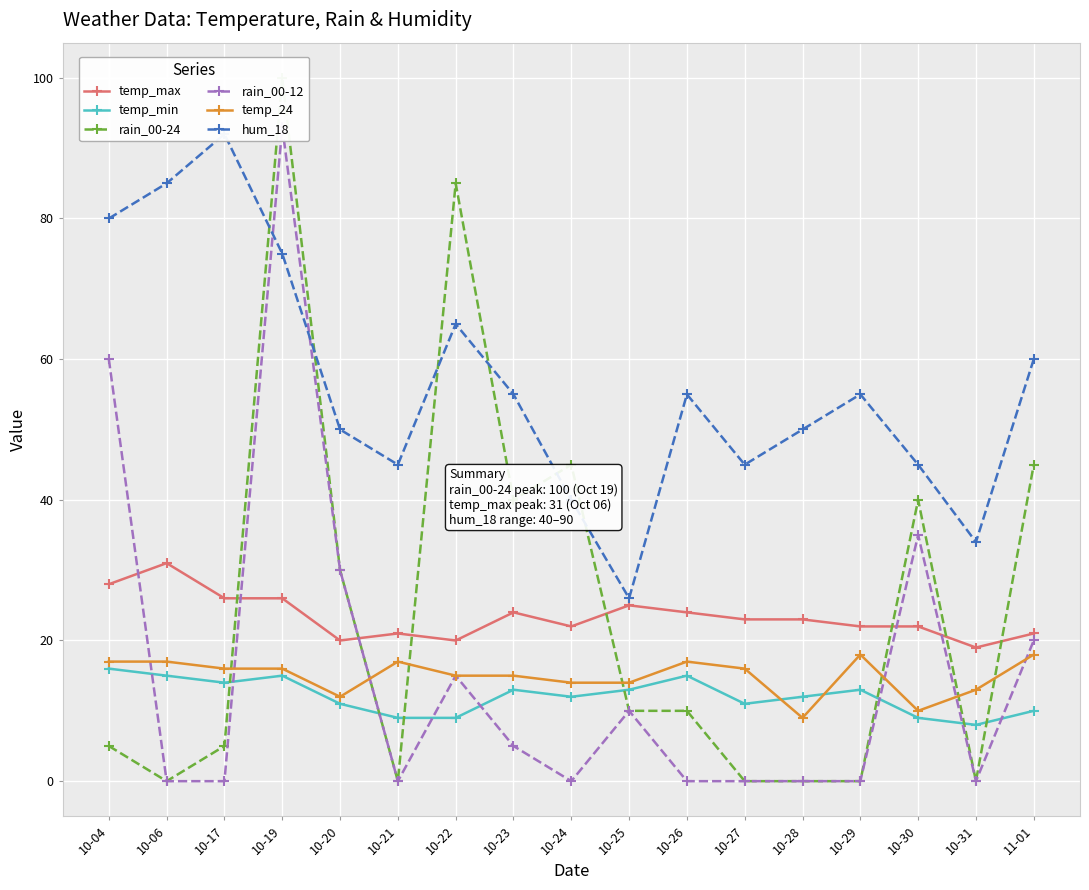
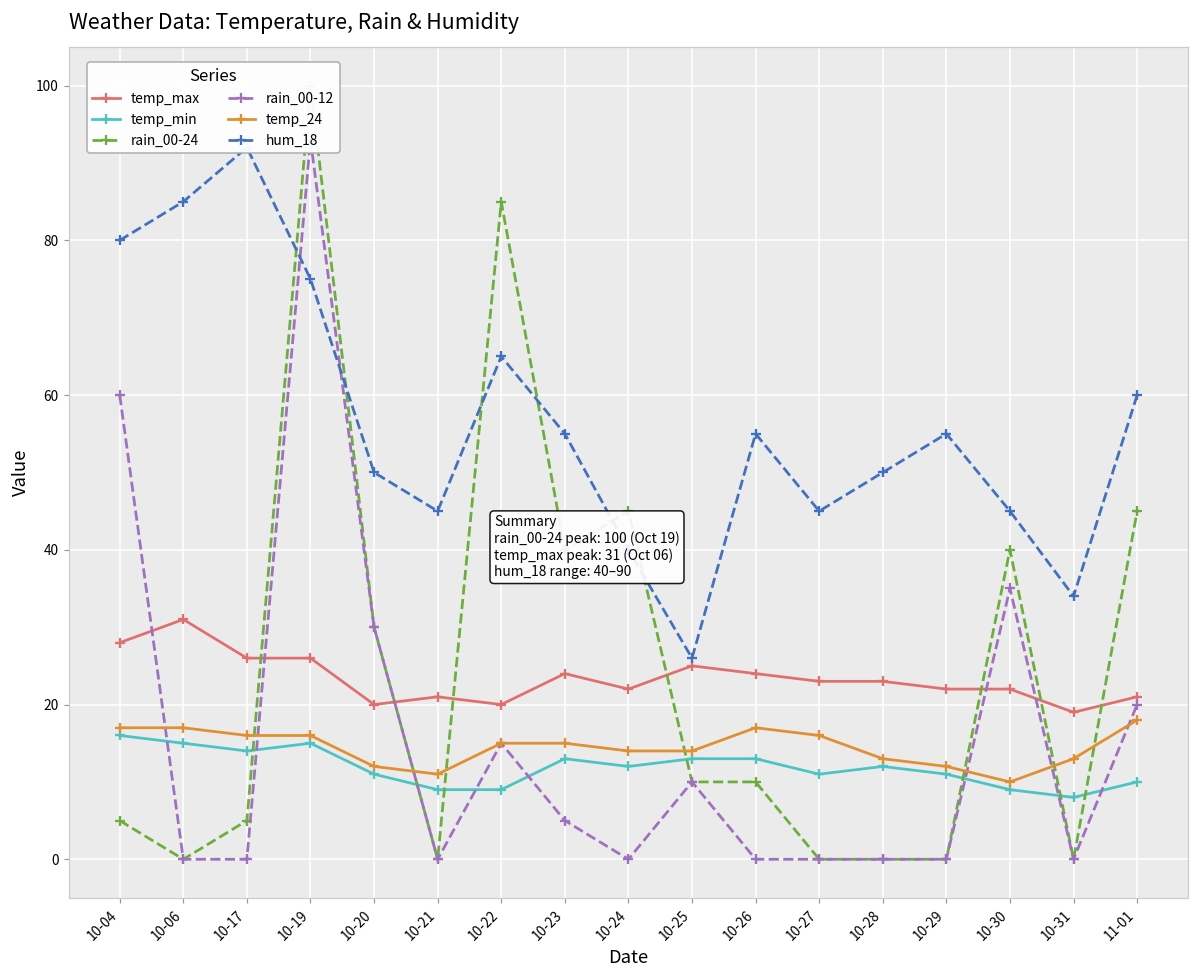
temp_24, 10-21: 17 -> 11
temp_min, 10-26: 15 -> 13
temp_24, 10-28: 9 -> 13
temp_min, 10-29: 13 -> 11
temp_24, 10-29: 18 -> 12
